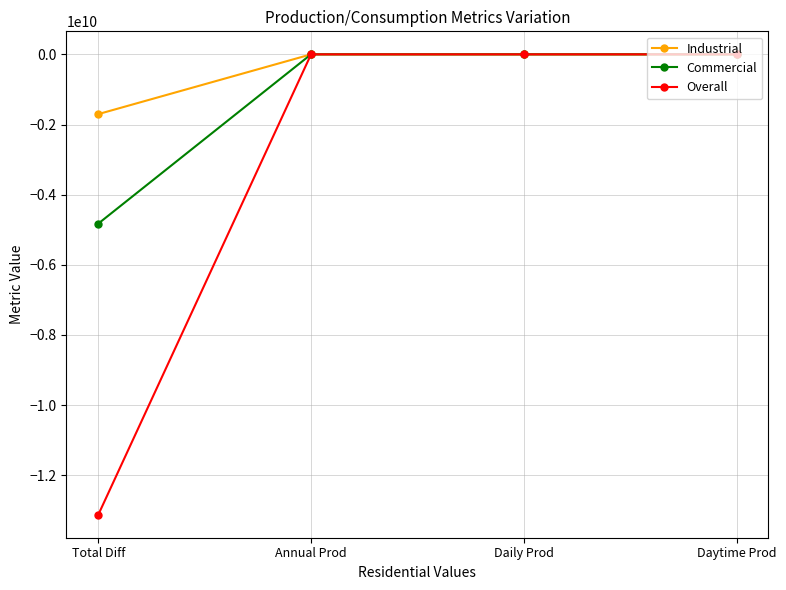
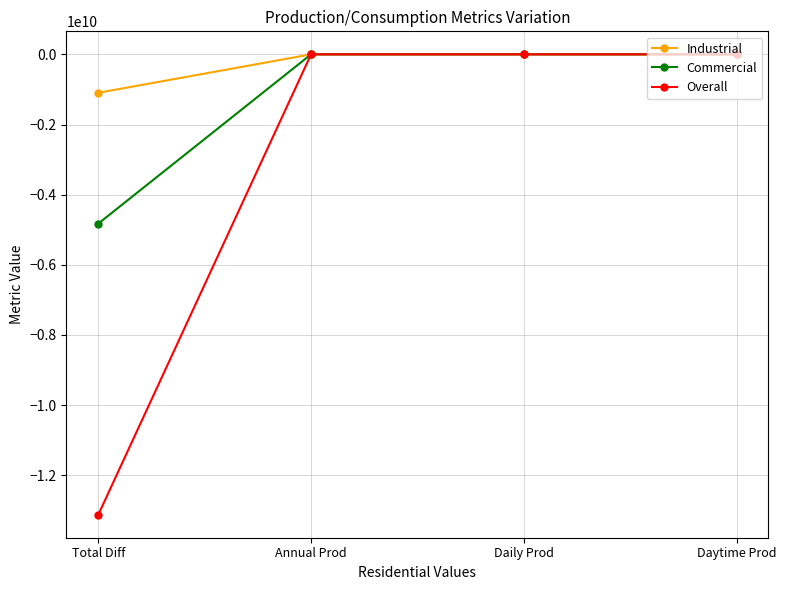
Industrial, Total Diff: -1700000000 -> -1100000000
